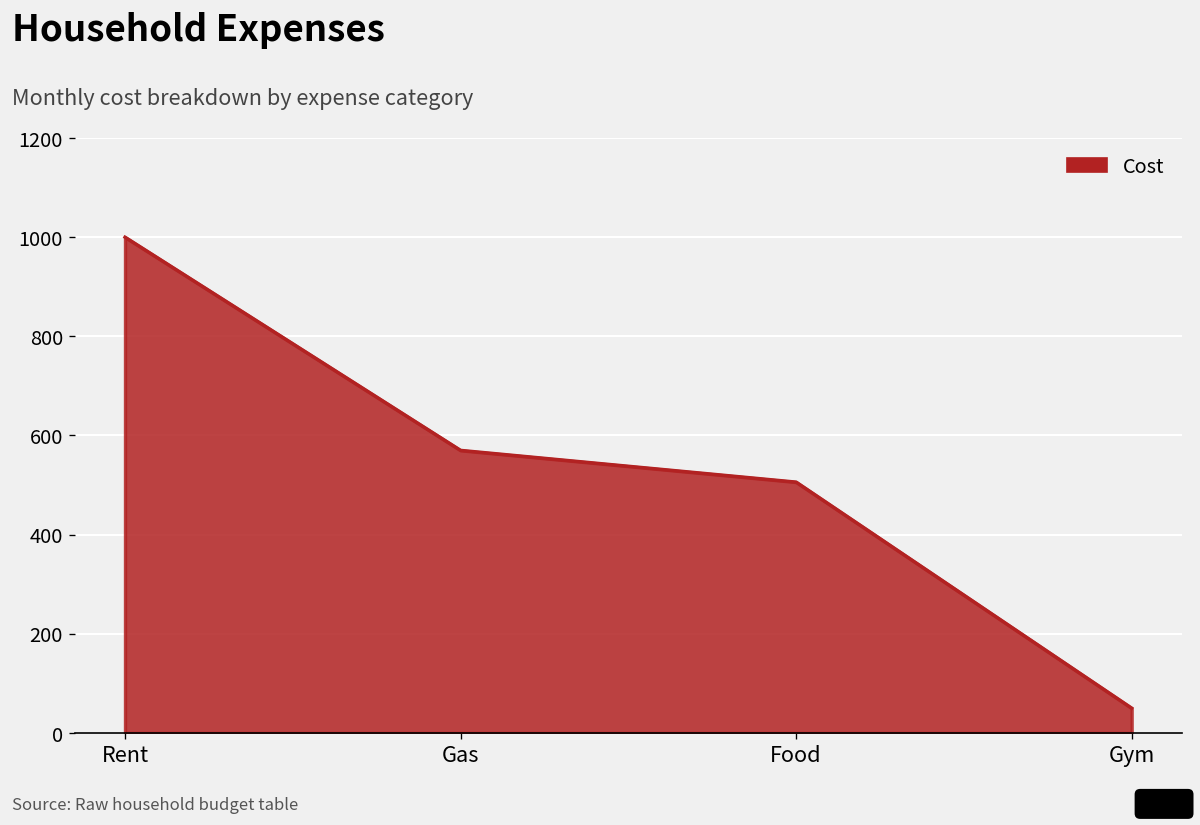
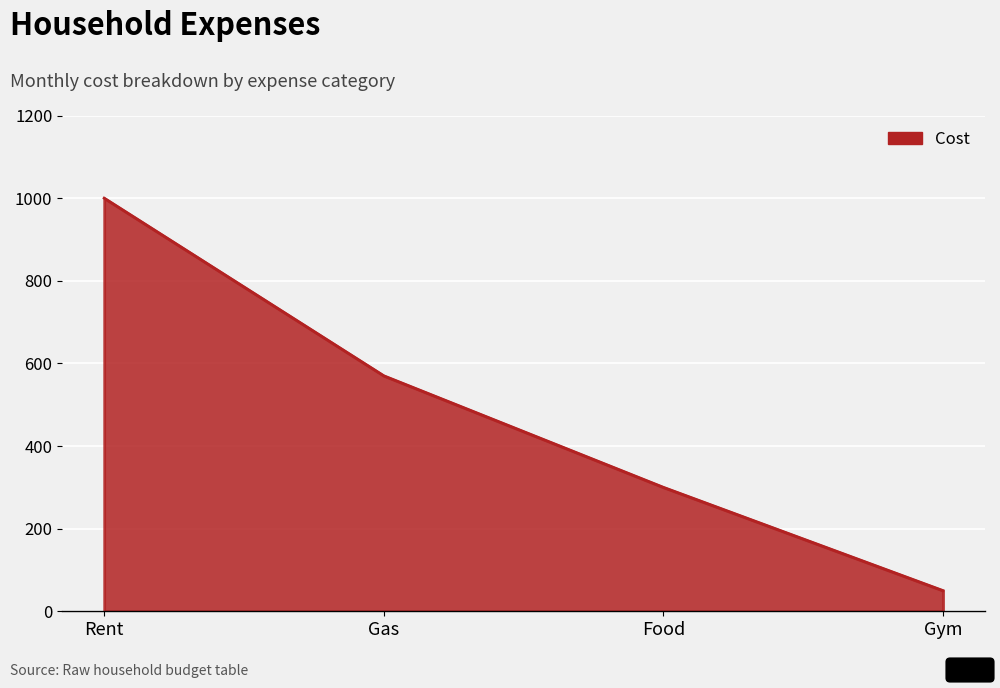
Food: 510 -> 300
